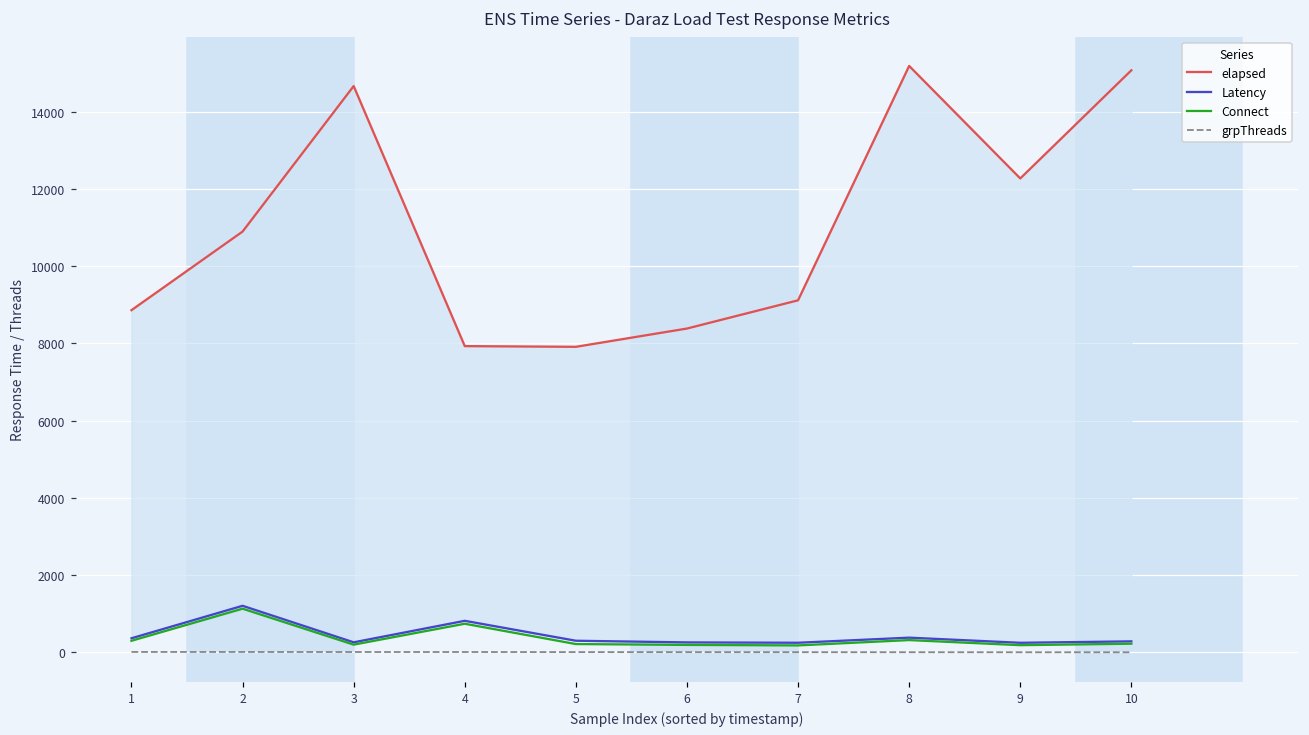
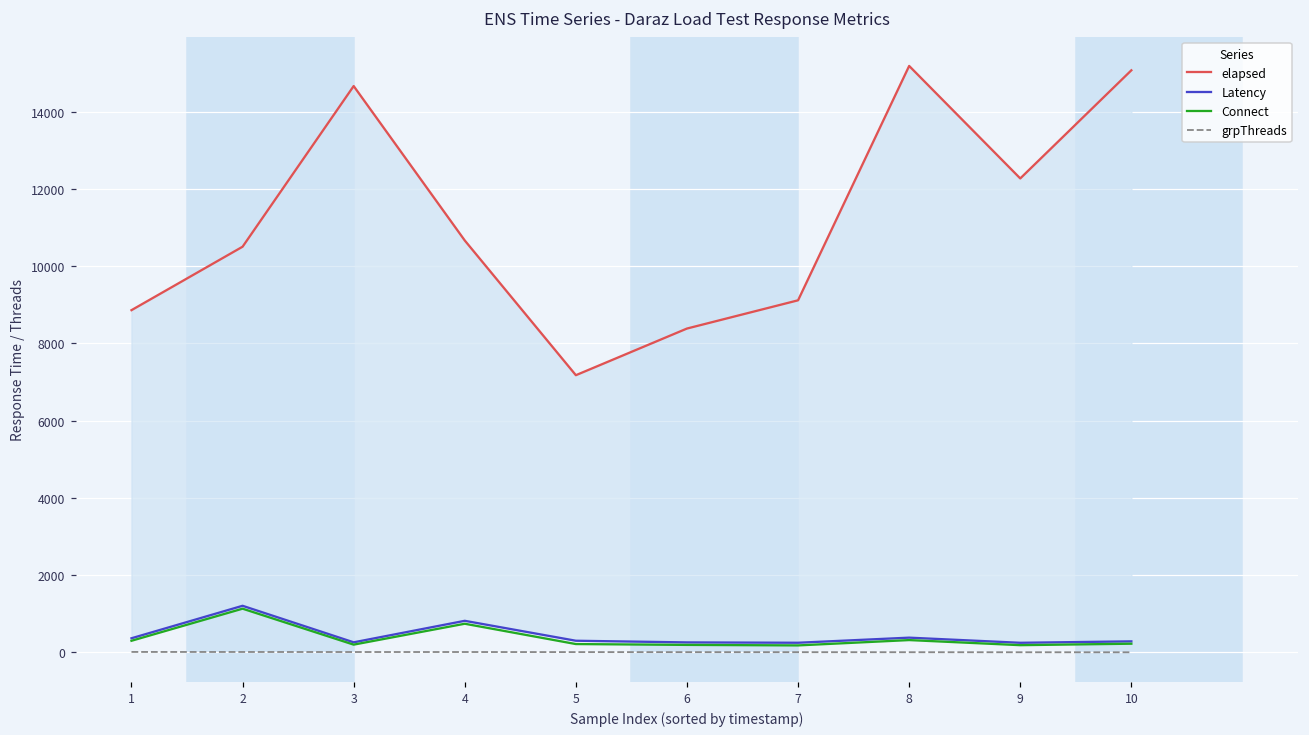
elapsed, 2: 10900 -> 10500
elapsed, 4: 7900 -> 10700
elapsed, 5: 7900 -> 7200
